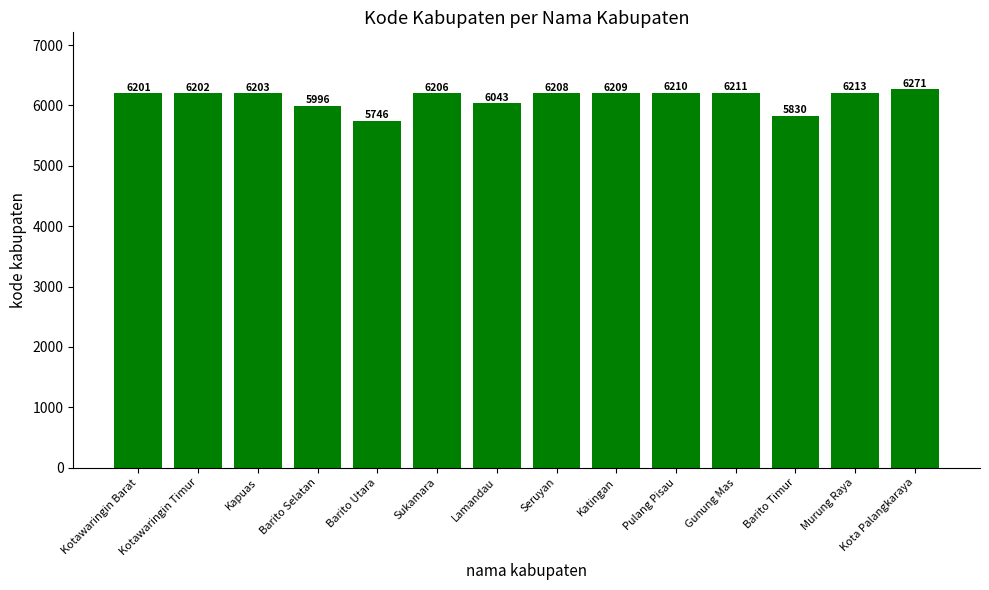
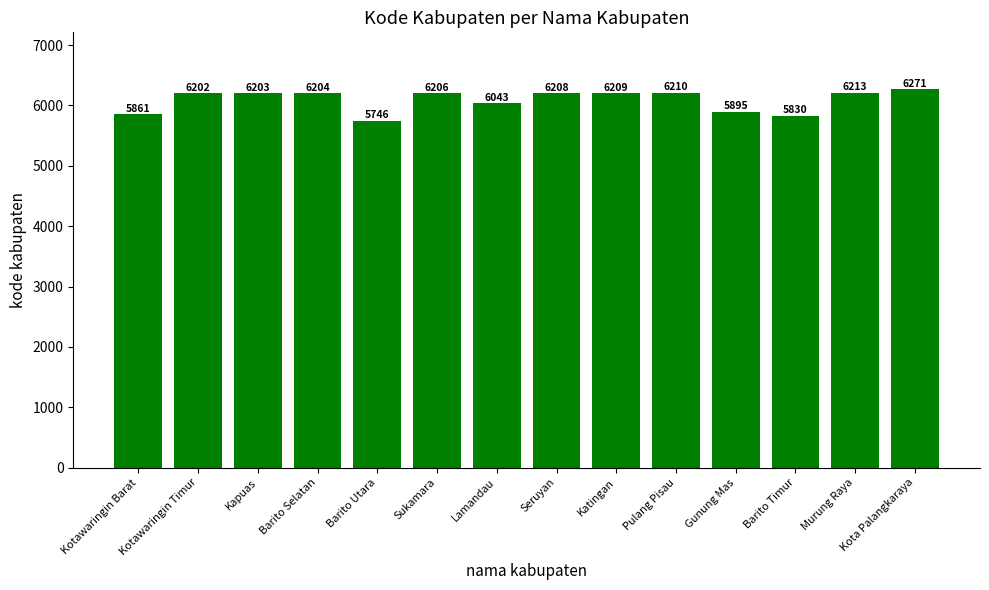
Kotawaringin Barat: 6201 -> 5861
Barito Selatan: 5996 -> 6204
Gunung Mas: 6211 -> 5895
